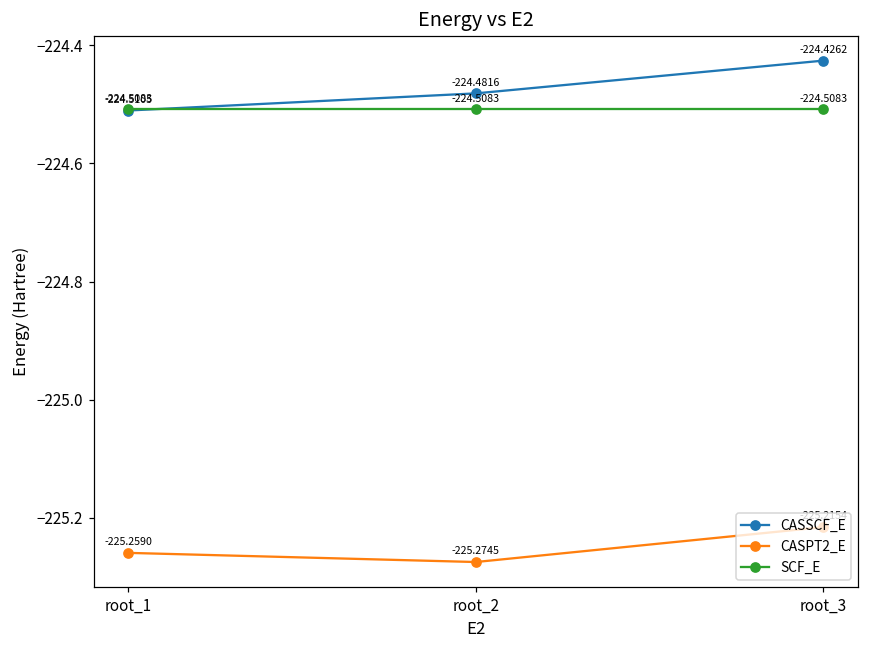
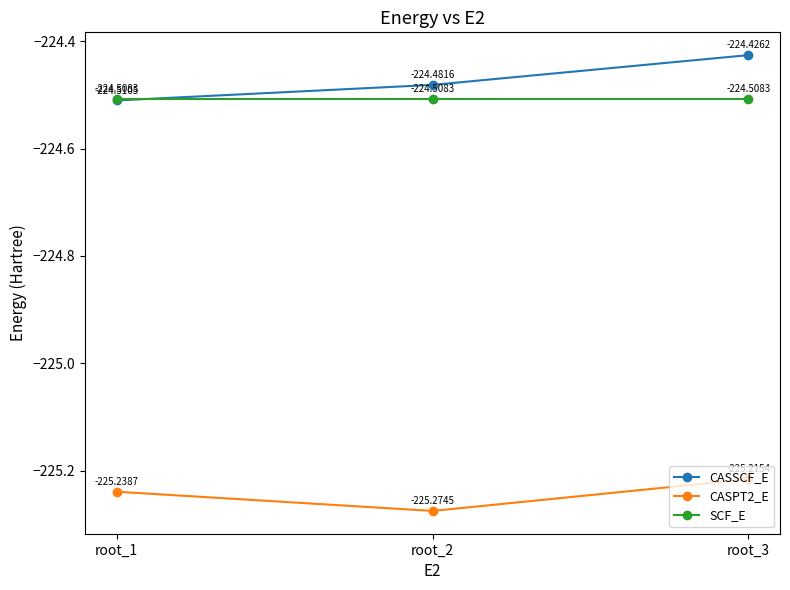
CASPT2_E, root_1: -225.2590 -> -225.2387
